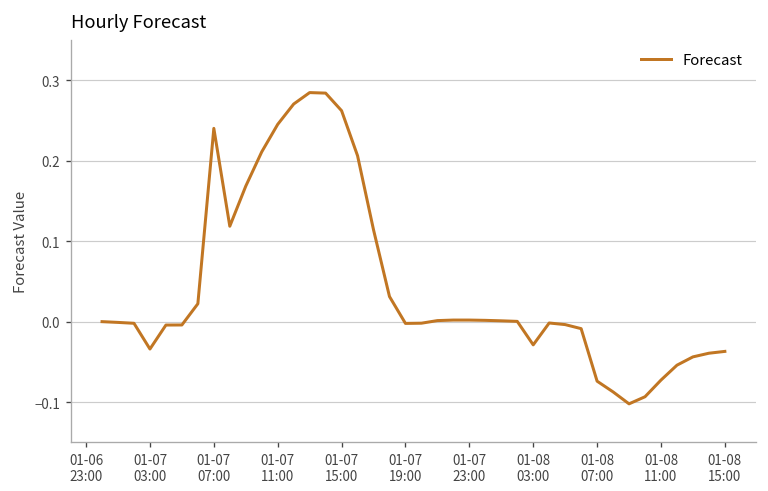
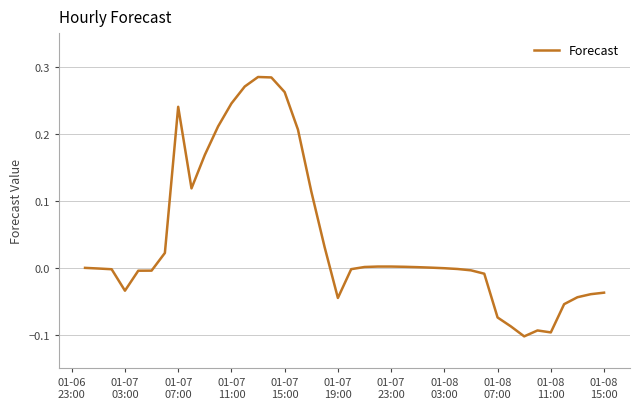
01-07 19:00: 0.00 -> -0.04
01-08 03:00: -0.03 -> 0.00
01-08 11:00: -0.07 -> -0.10
